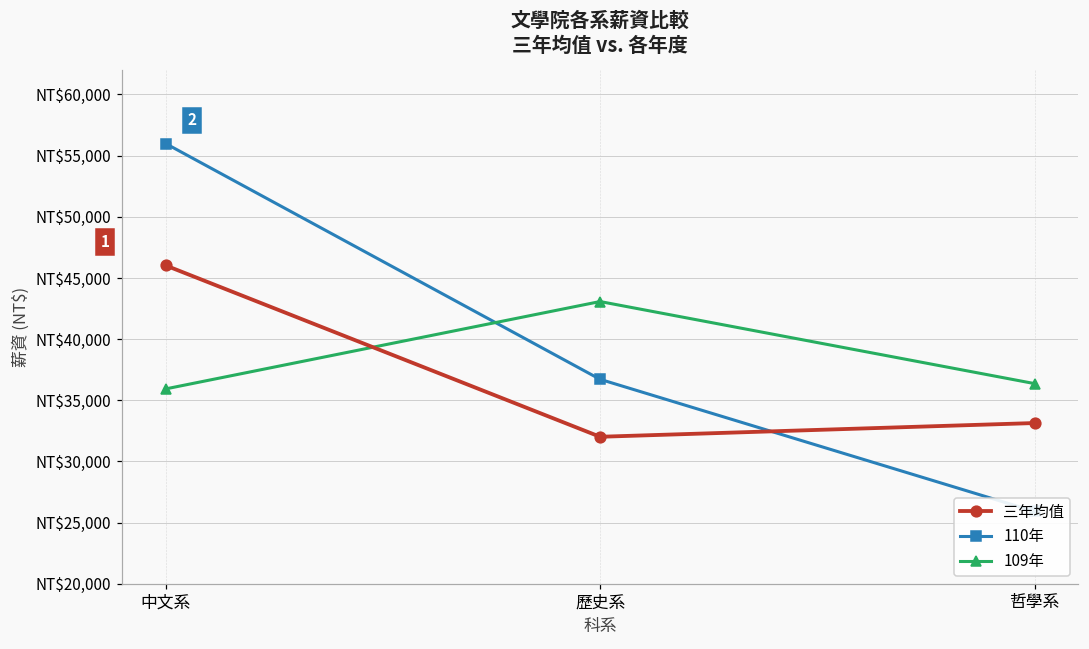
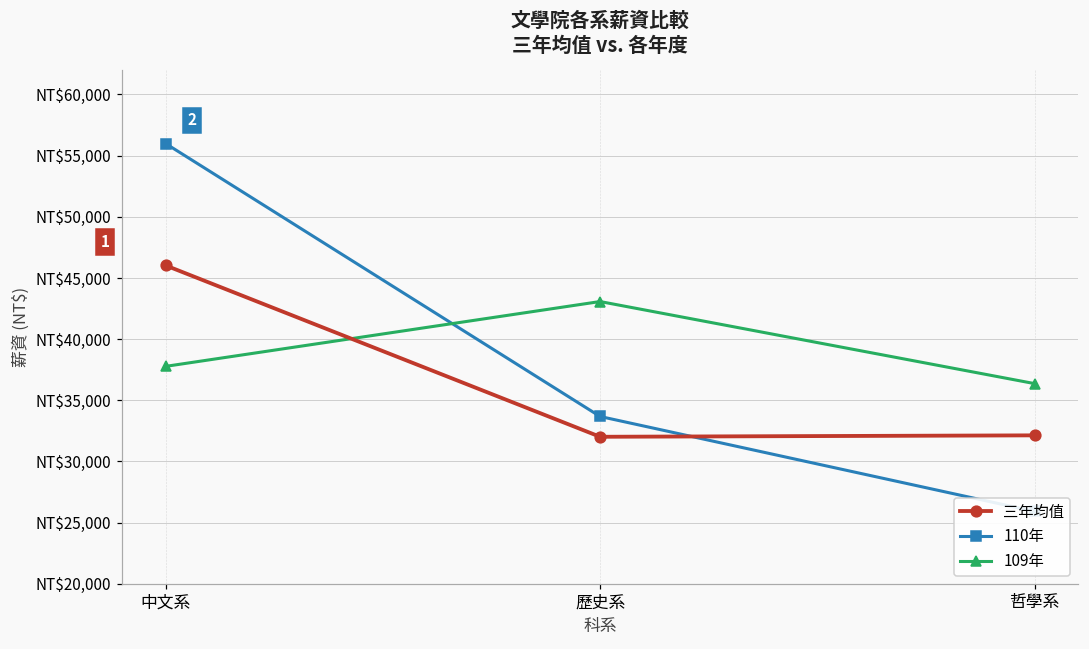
109年, 中文系: NT$35,900 -> NT$37,800
110年, 歷史系: NT$36,700 -> NT$33,700
三年均值, 哲學系: NT$33,100 -> NT$32,100
